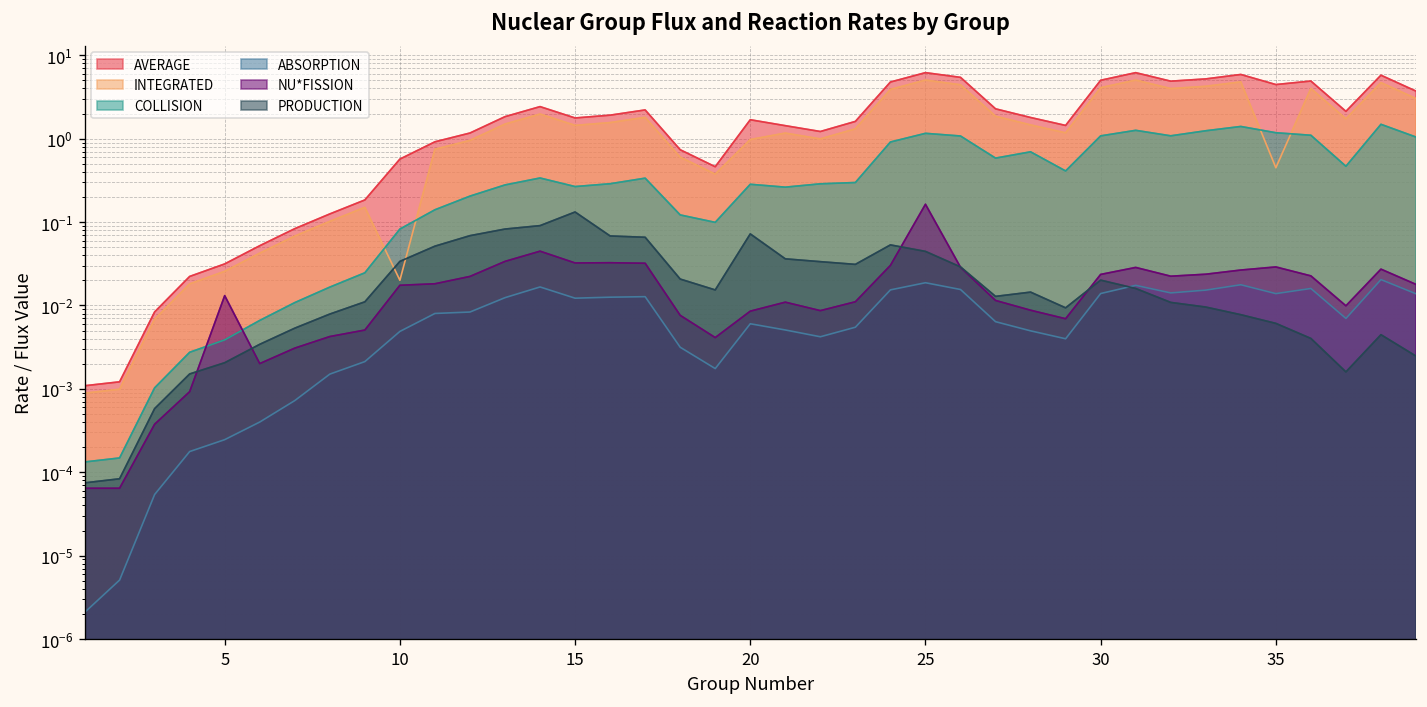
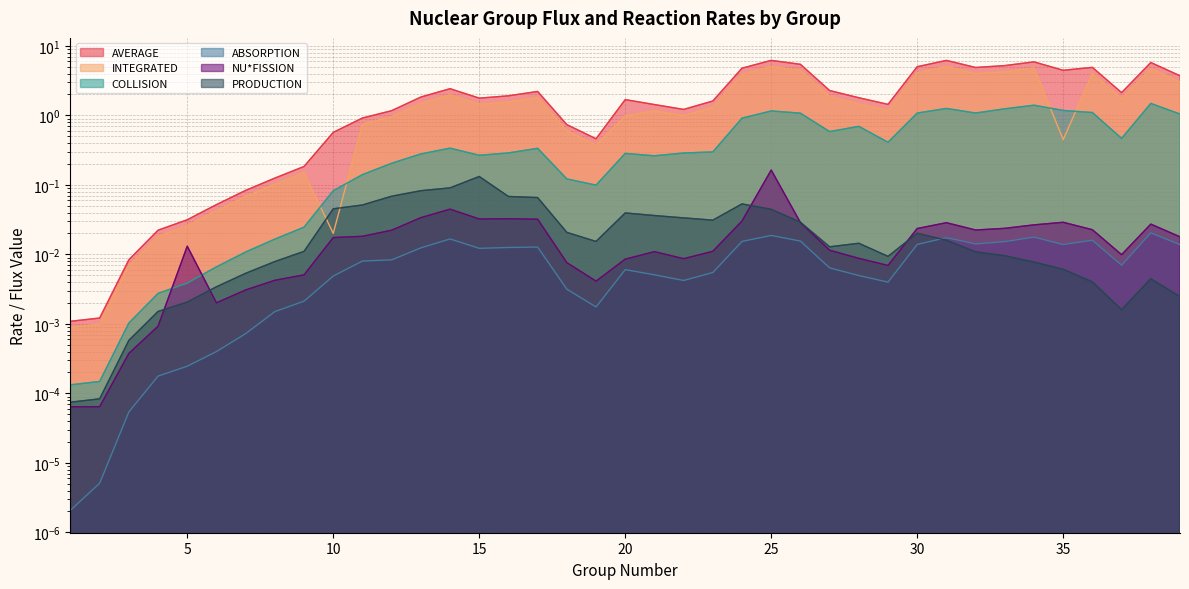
PRODUCTION, 10: 0.03 -> 0.05
PRODUCTION, 20: 0.07 -> 0.04
